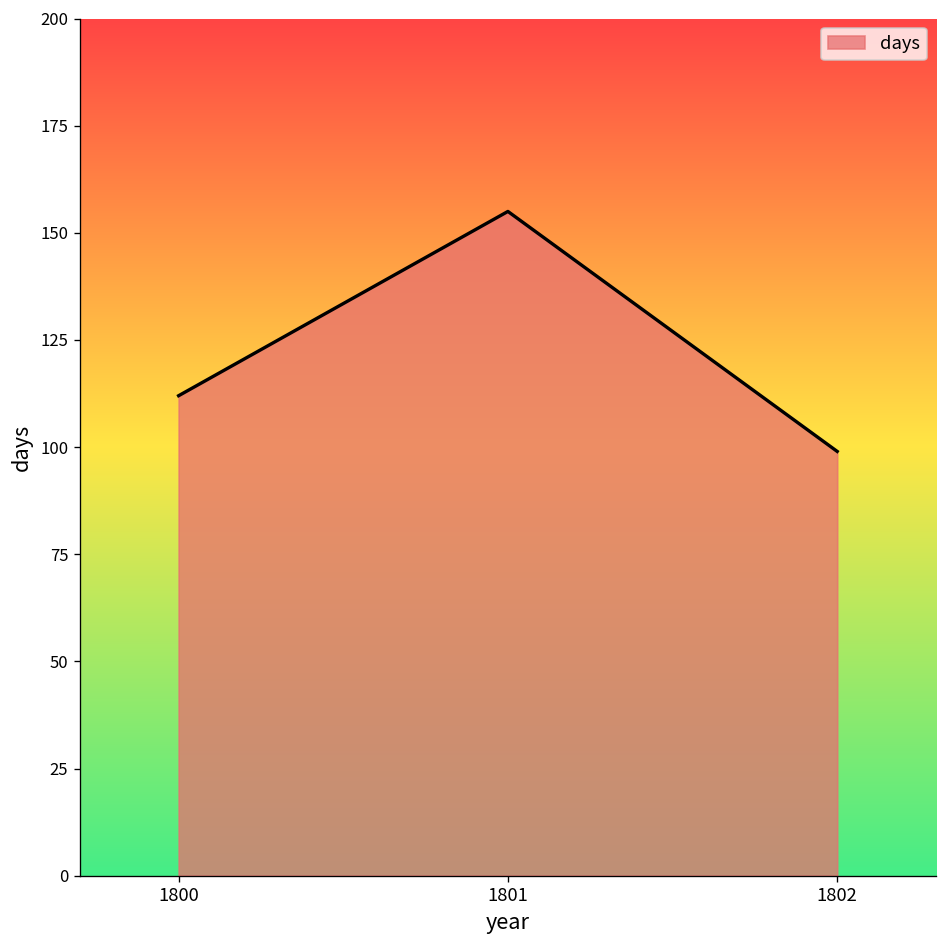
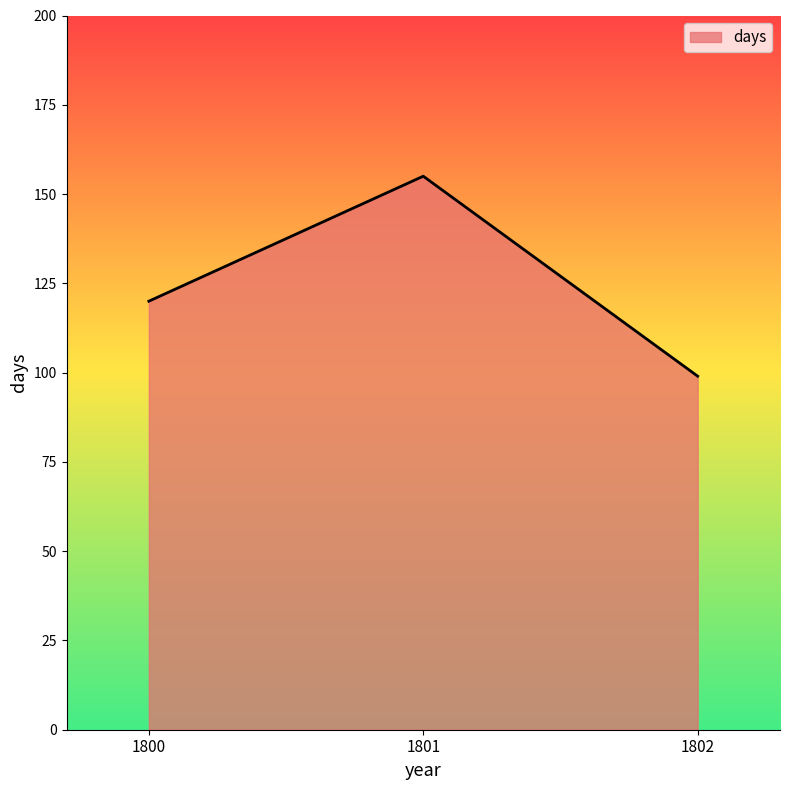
1800: 112 -> 120
